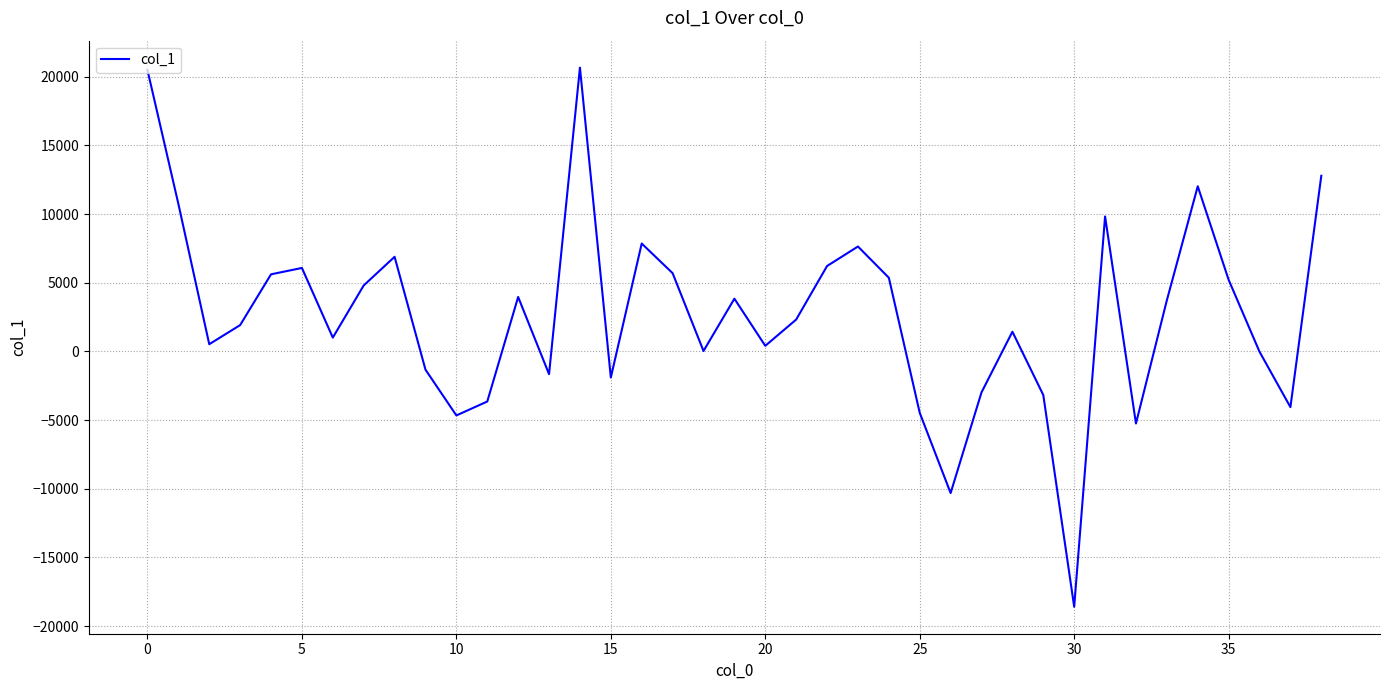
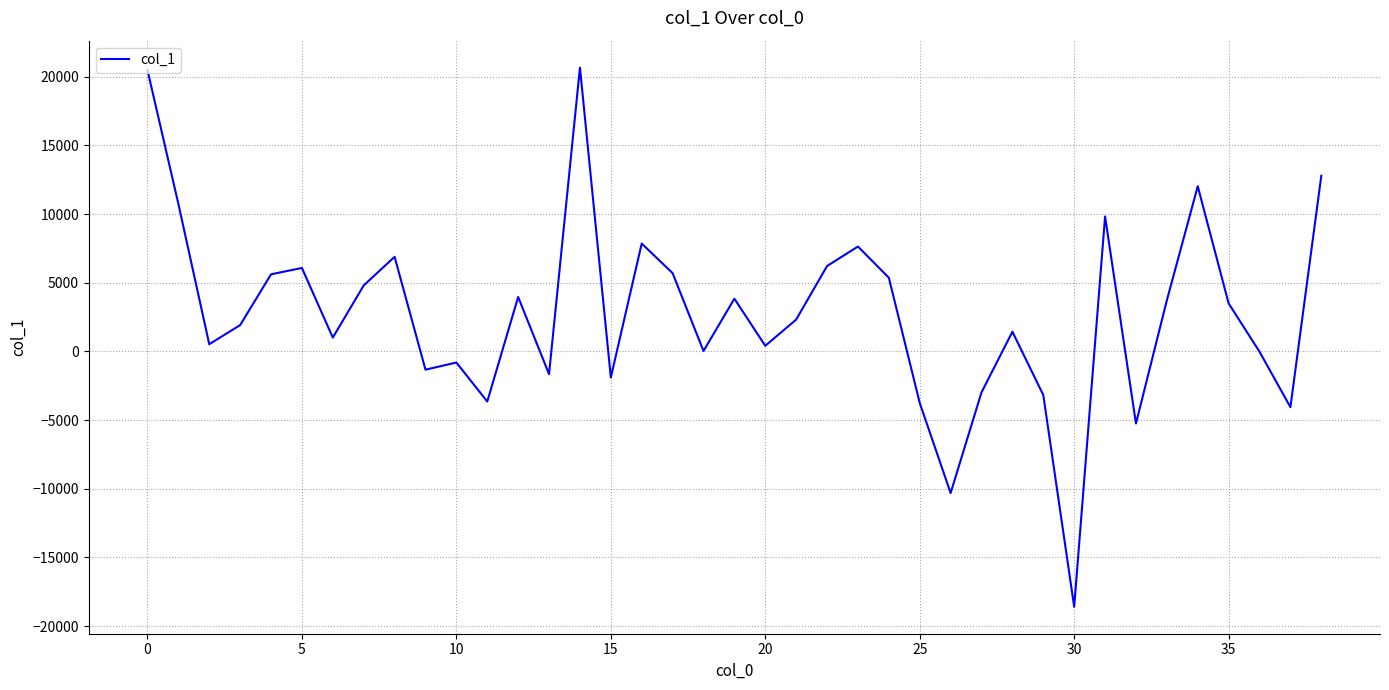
10: -4700 -> -800
25: -4500 -> -3800
35: 5200 -> 3500
